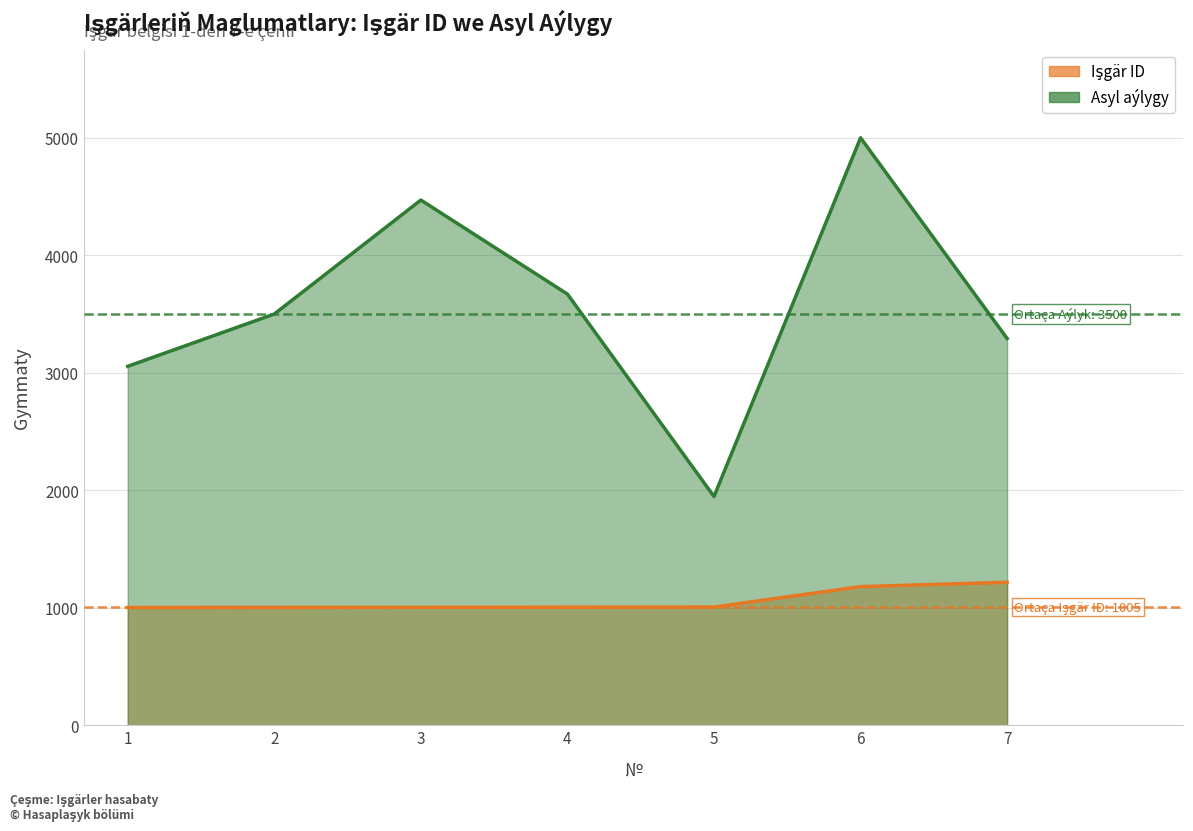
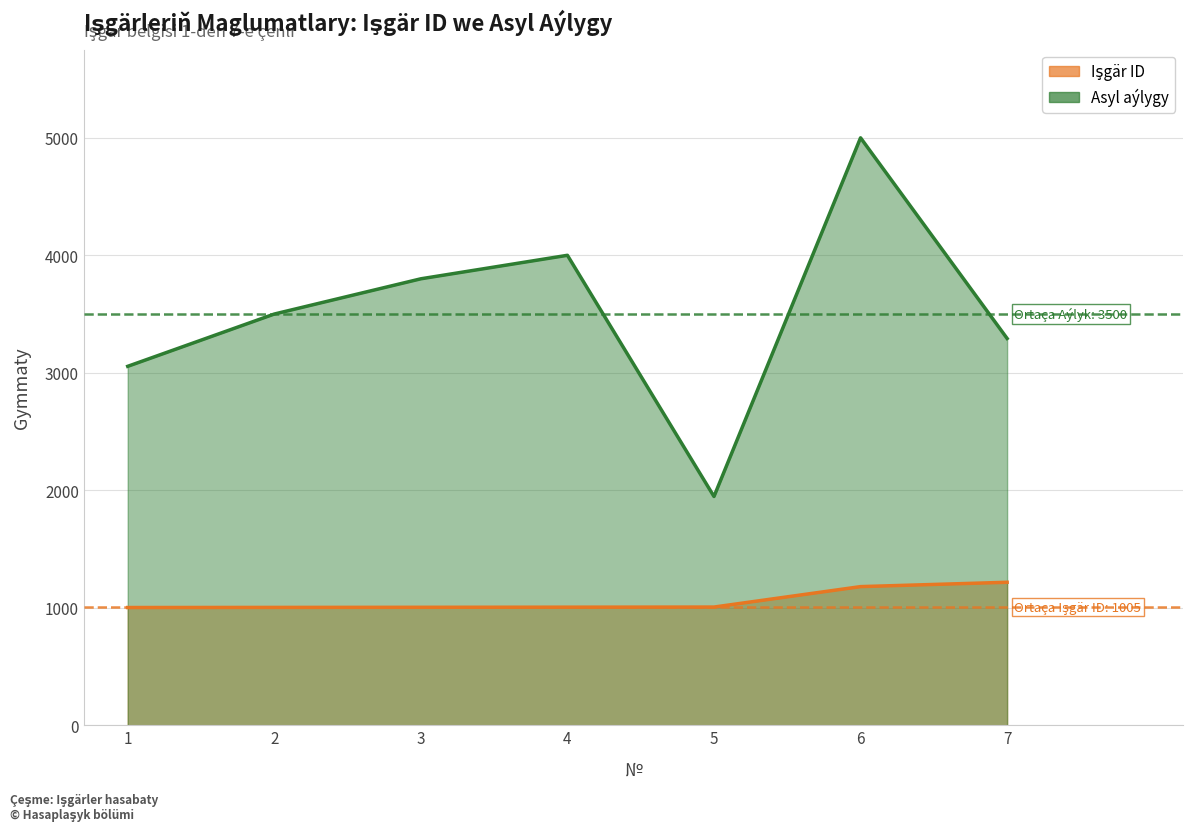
Asyl aýlygy, 3: 4470 -> 3800
Asyl aýlygy, 4: 3670 -> 4000
